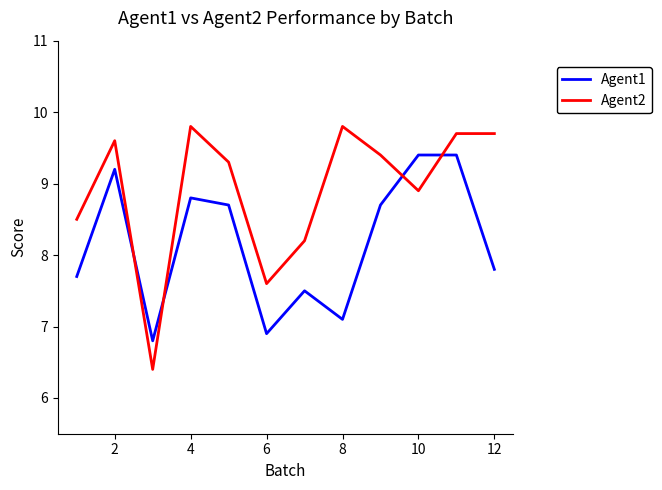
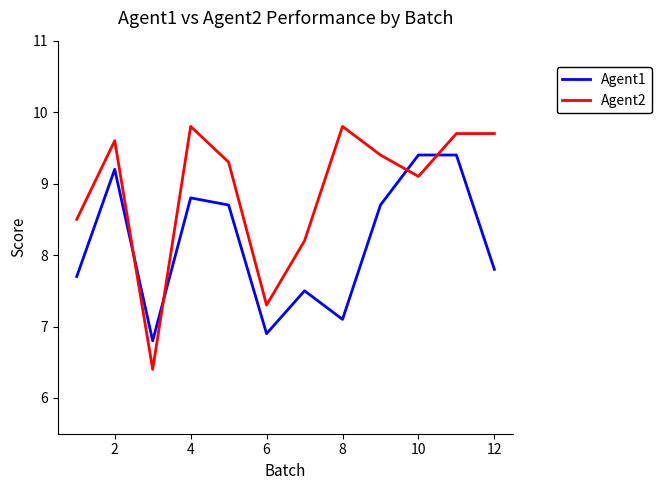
Agent2, 6: 7.6 -> 7.3
Agent2, 10: 8.9 -> 9.1
